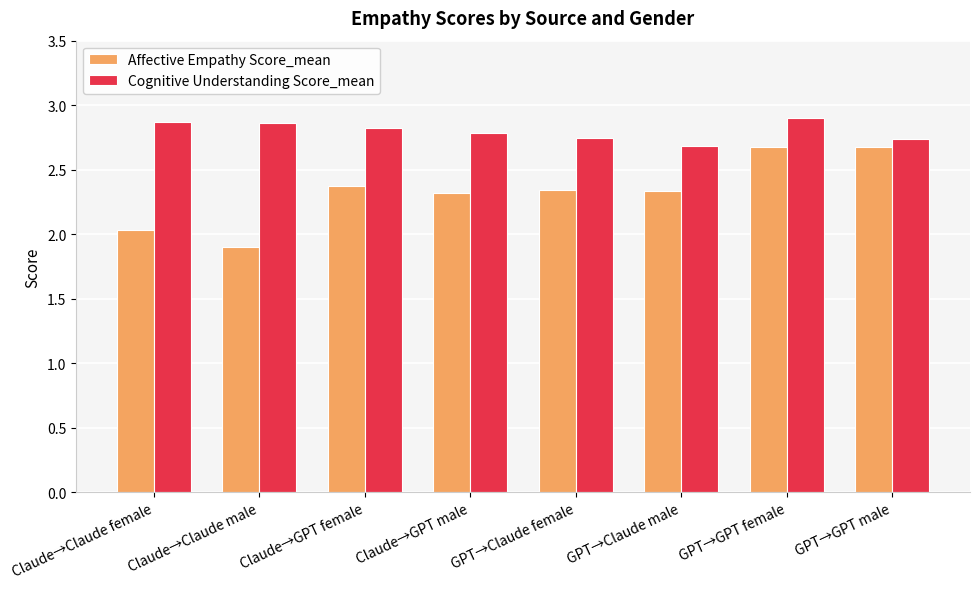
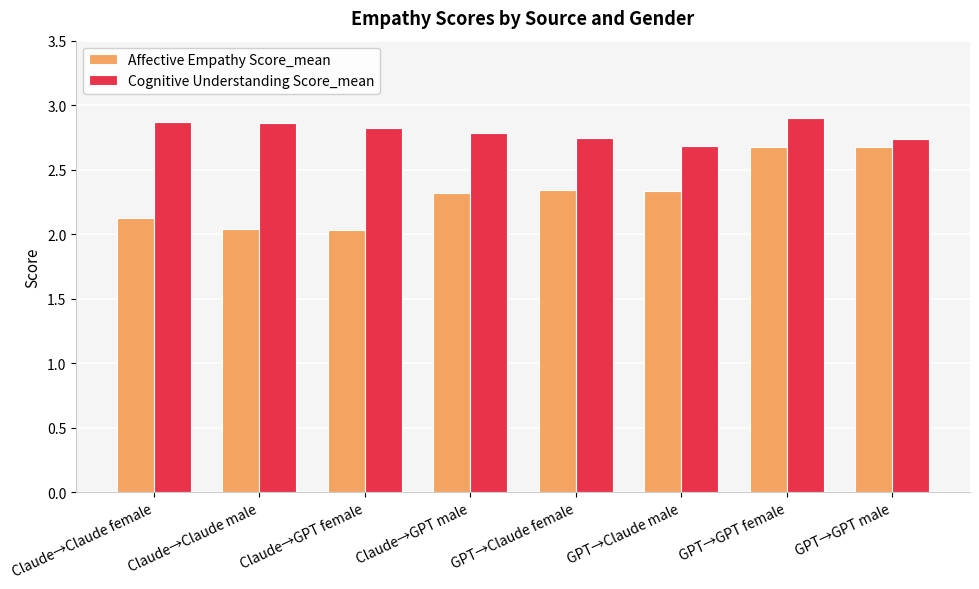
Affective Empathy Score_mean, Claude→Claude female: 2.04 -> 2.13
Affective Empathy Score_mean, Claude→Claude male: 1.90 -> 2.04
Affective Empathy Score_mean, Claude→GPT female: 2.37 -> 2.03
